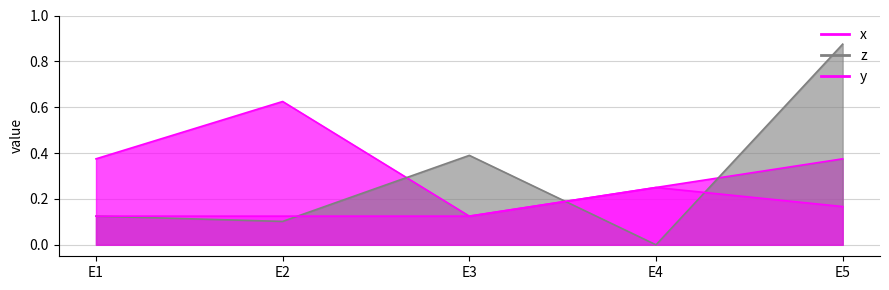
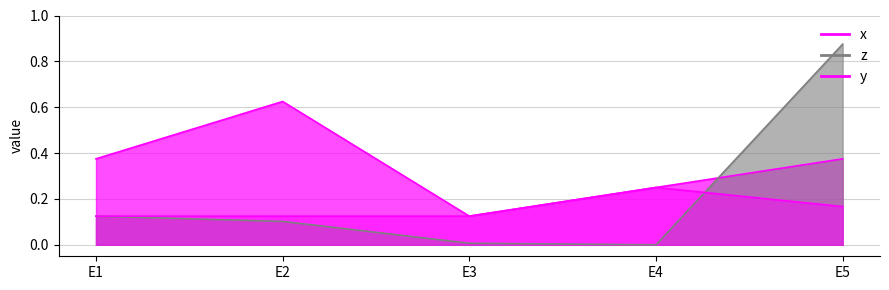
z, E3: 0.39 -> 0.01
